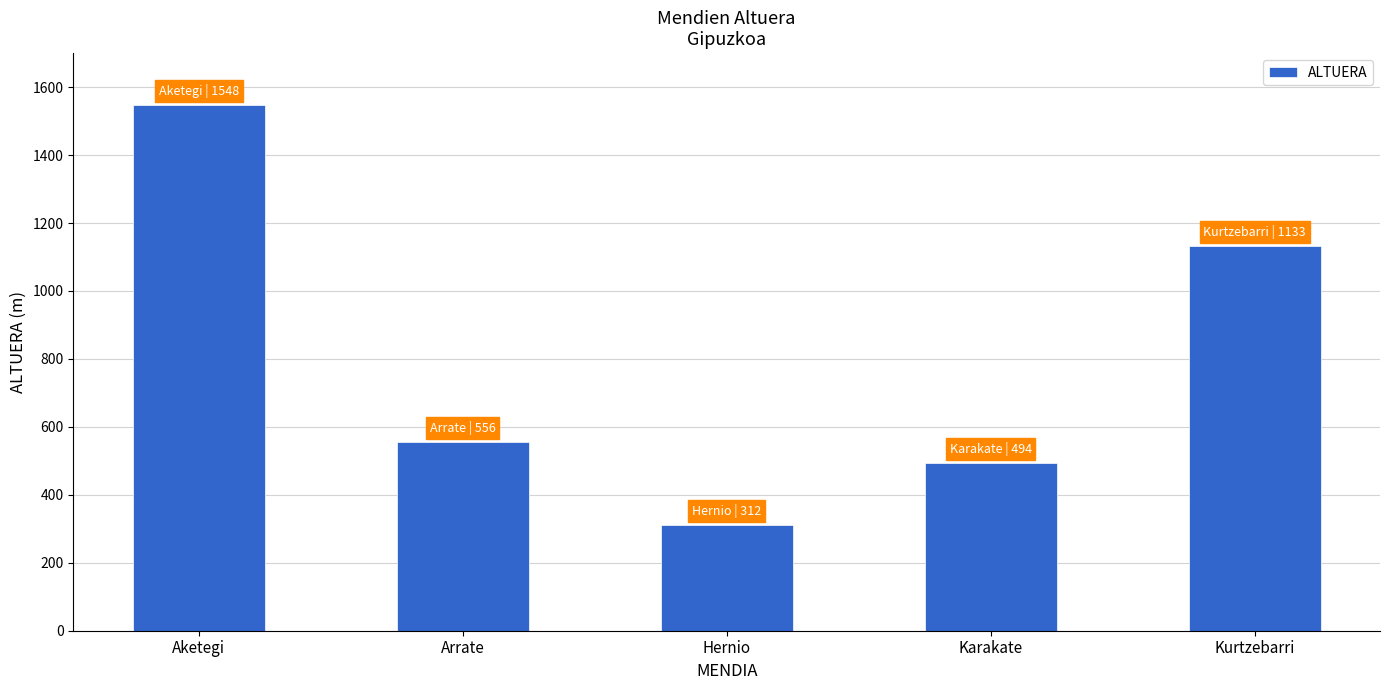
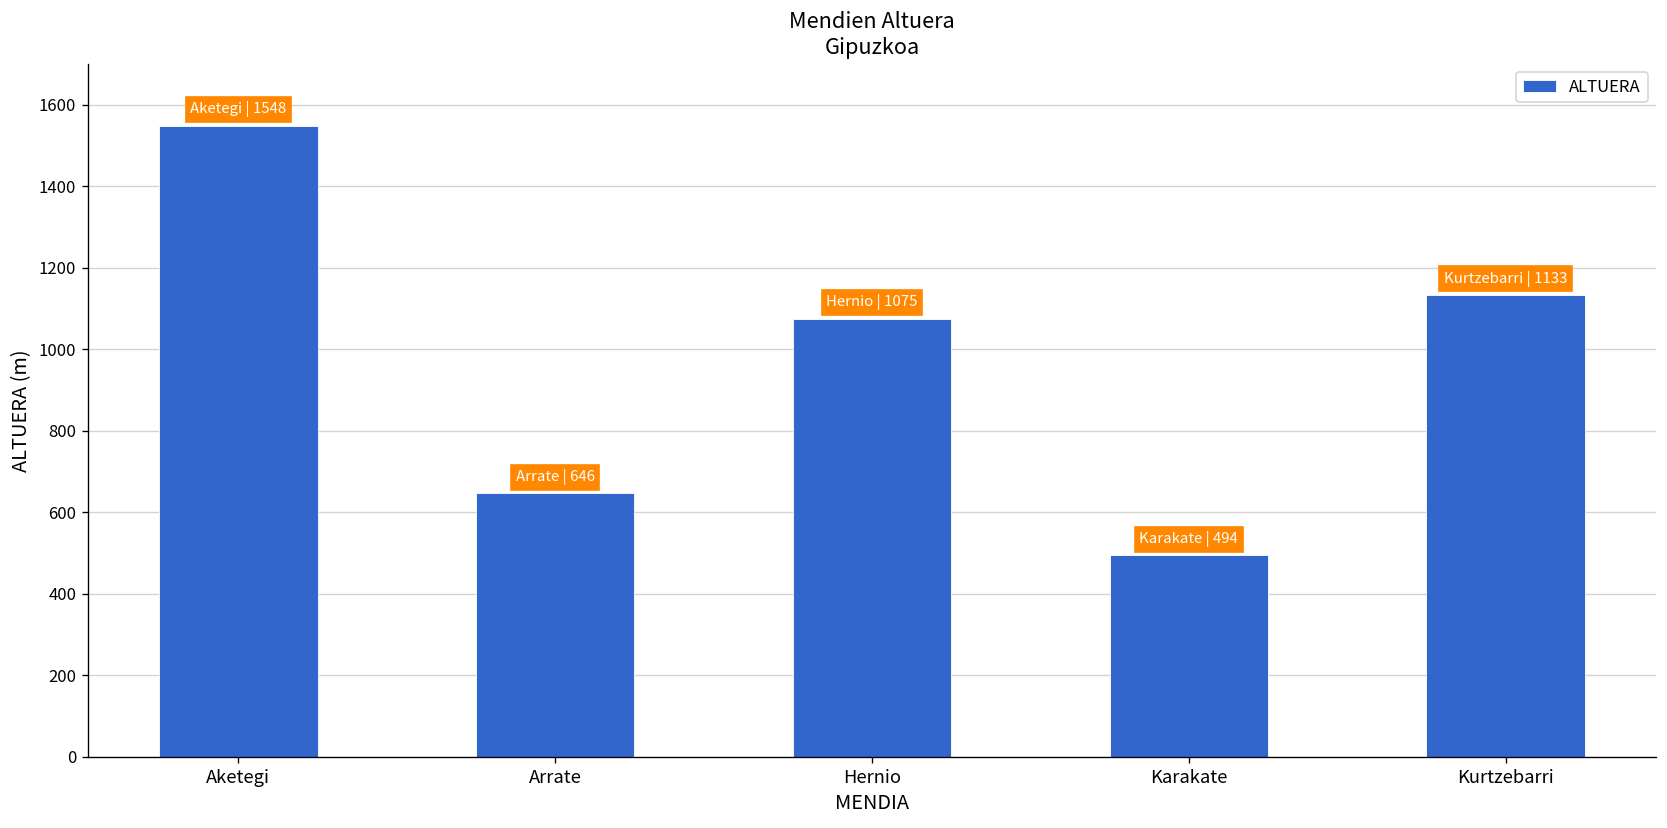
Arrate: 556 -> 646
Hernio: 312 -> 1075
